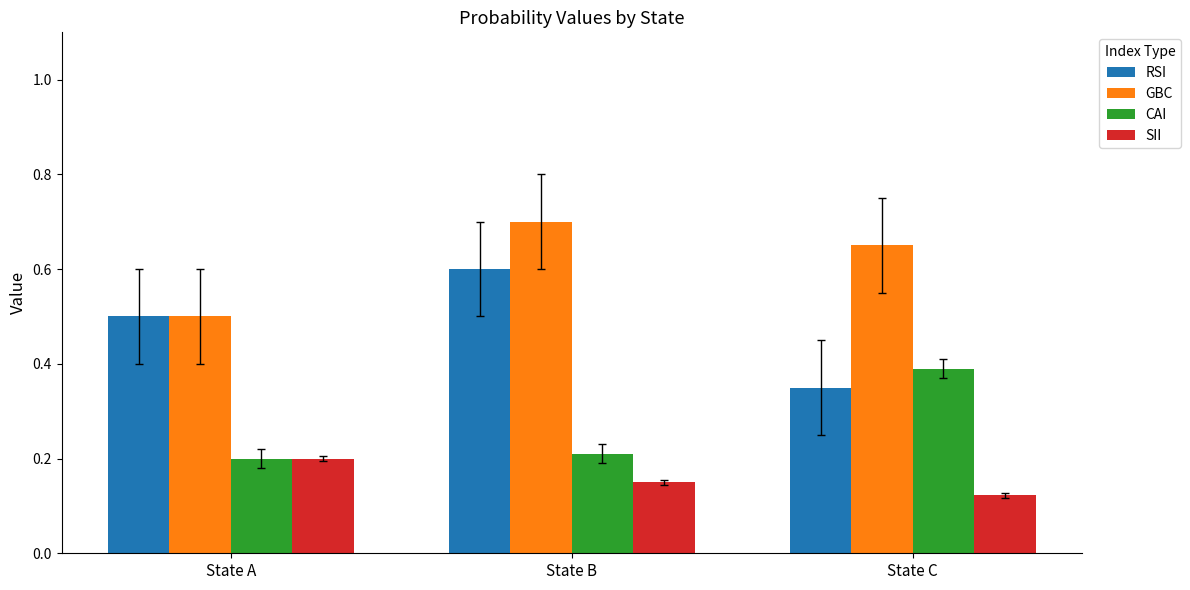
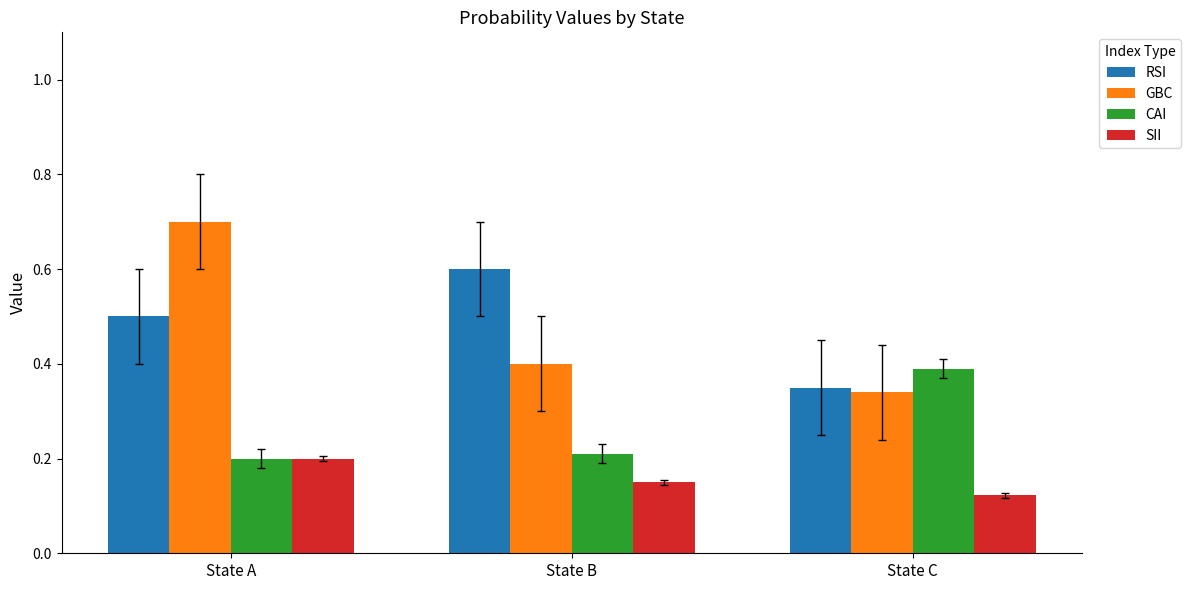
GBC, State A: 0.5 -> 0.7
GBC, State B: 0.7 -> 0.4
GBC, State C: 0.65 -> 0.34
